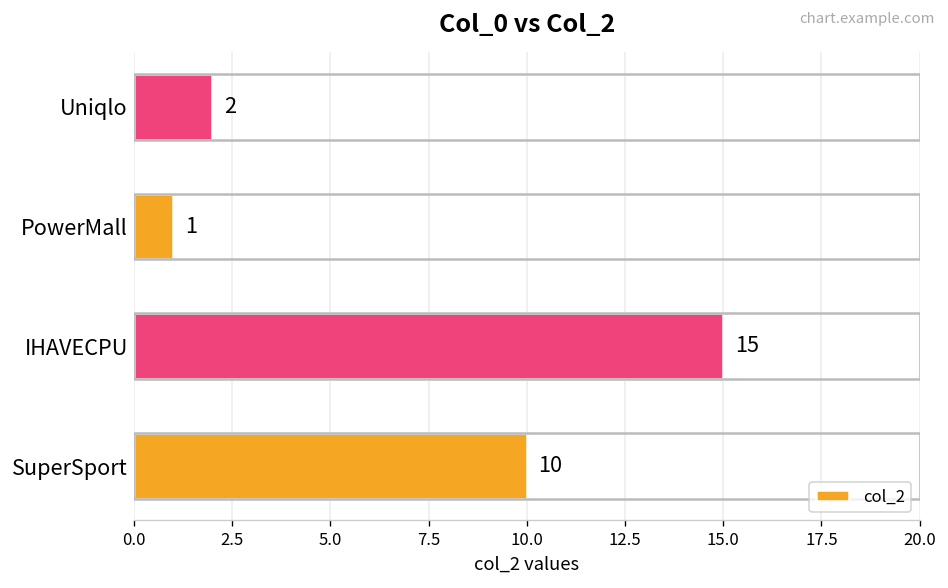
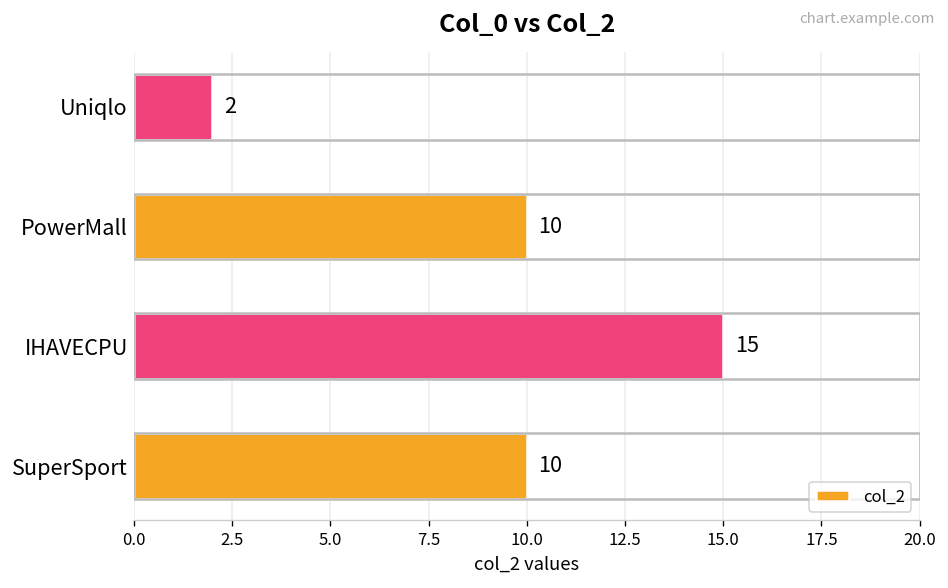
PowerMall: 1 -> 10
